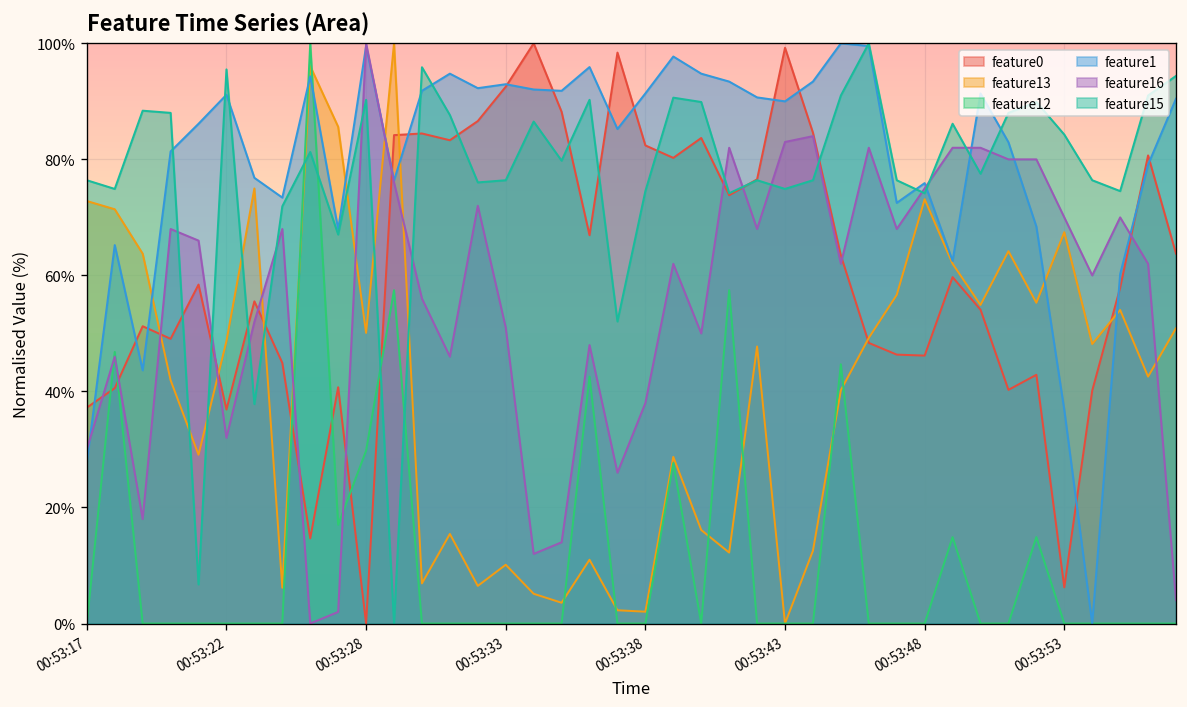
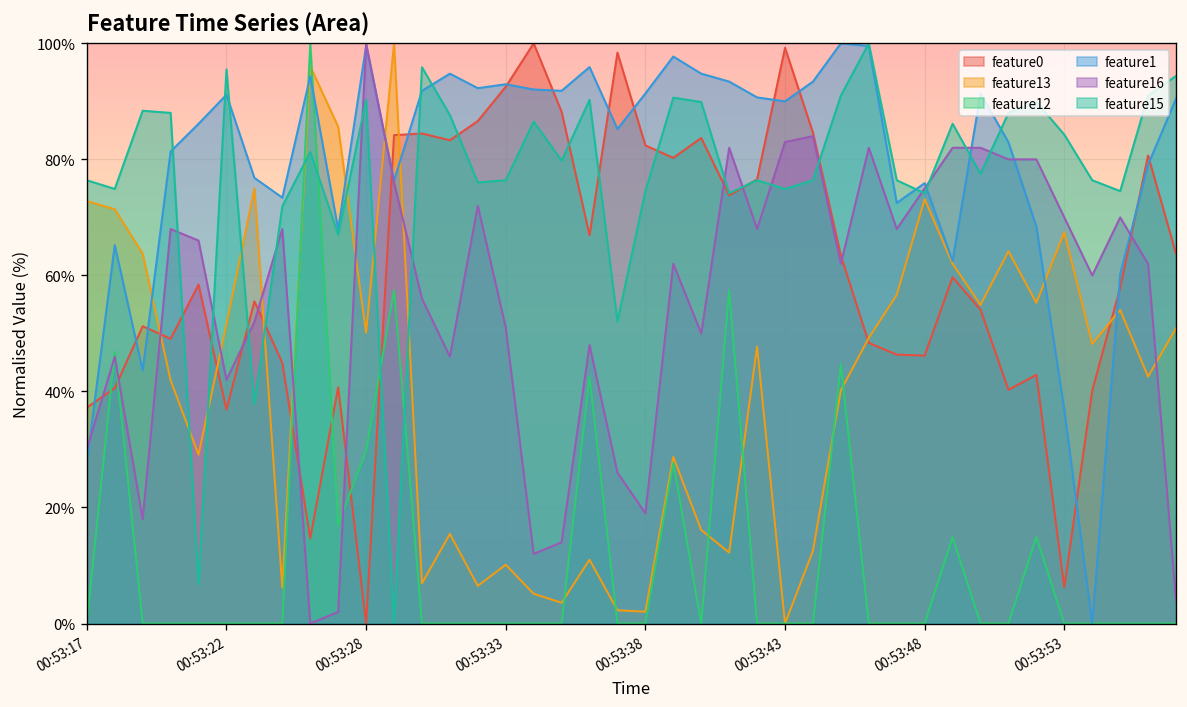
feature13, 00:53:22: 49% -> 52%
feature16, 00:53:22: 32% -> 42%
feature16, 00:53:38: 38% -> 19%
